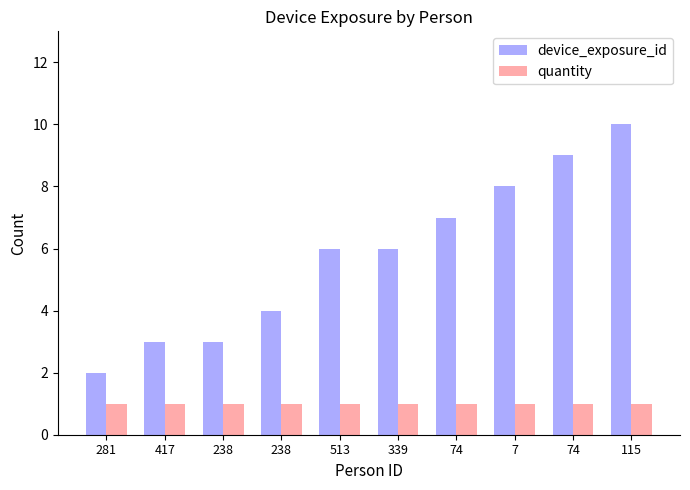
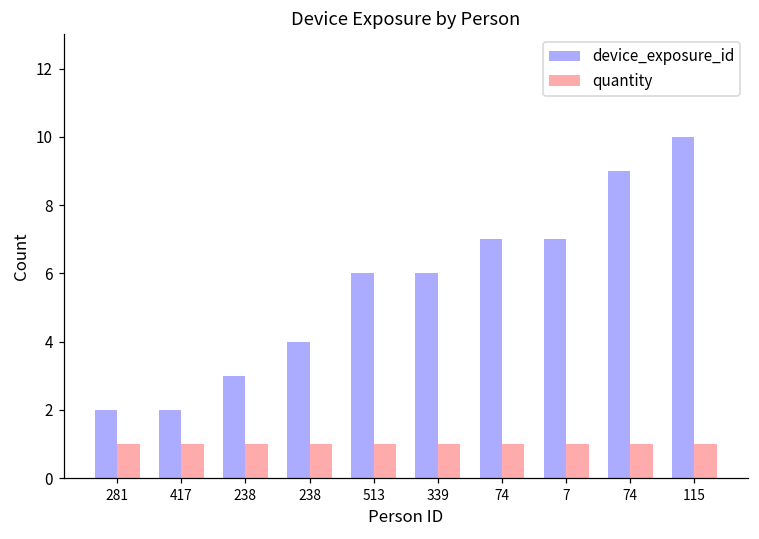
device_exposure_id, 417: 3 -> 2
device_exposure_id, 7: 8 -> 7
